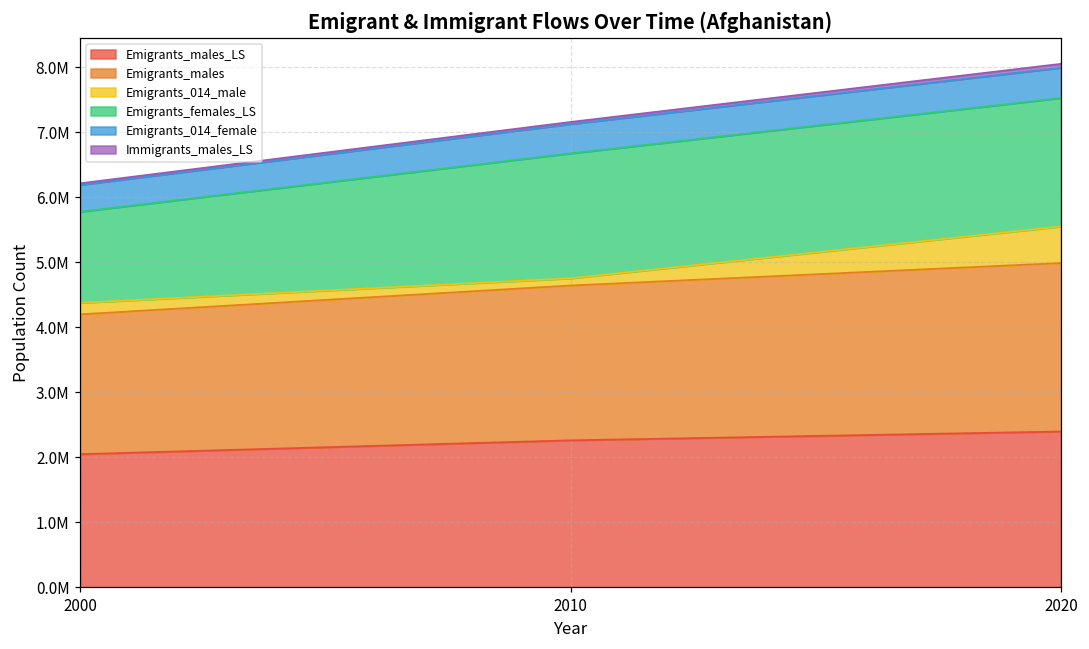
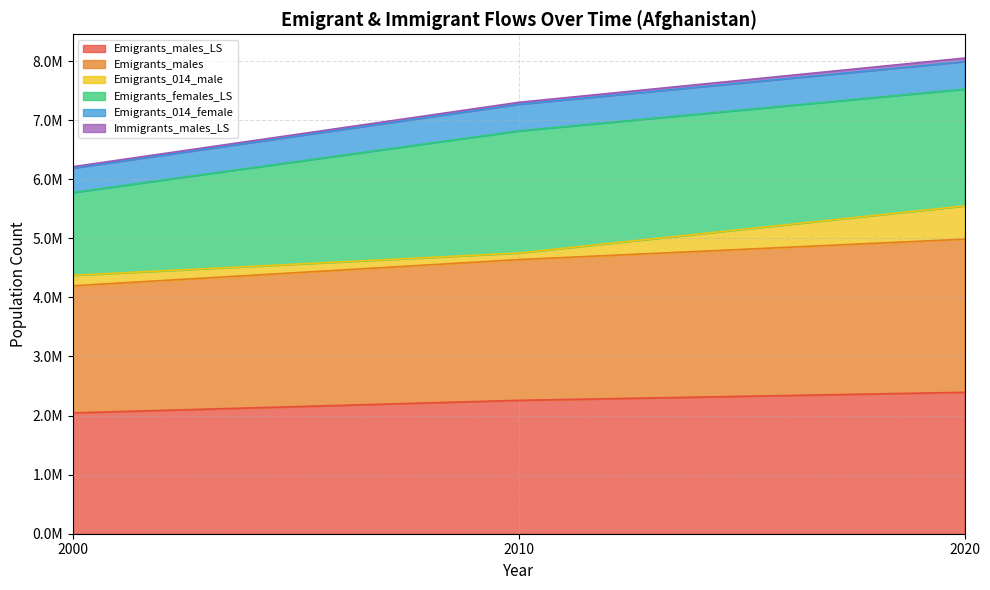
Emigrants_females_LS, 2010: 1900000 -> 2100000
